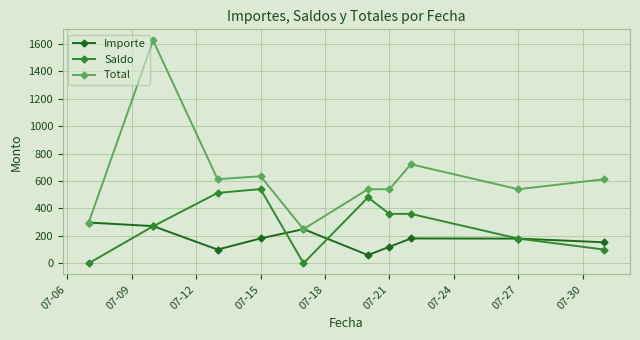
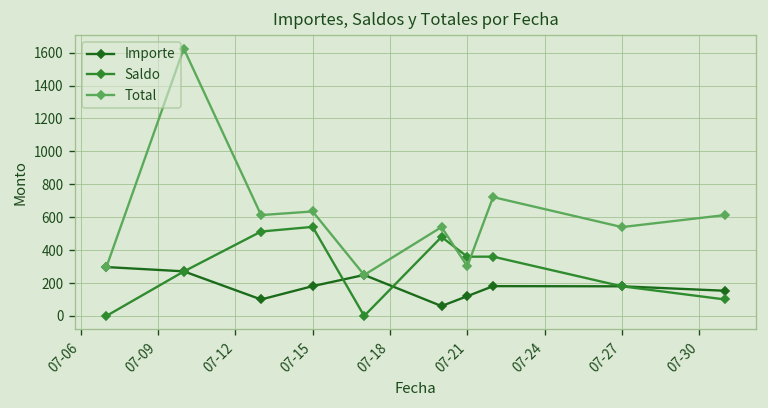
Total, 07-21: 540 -> 300
